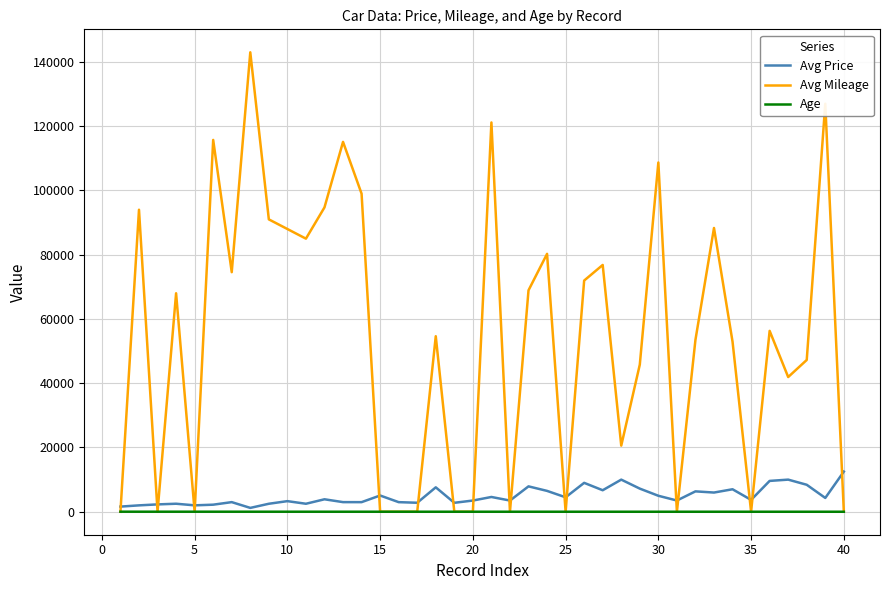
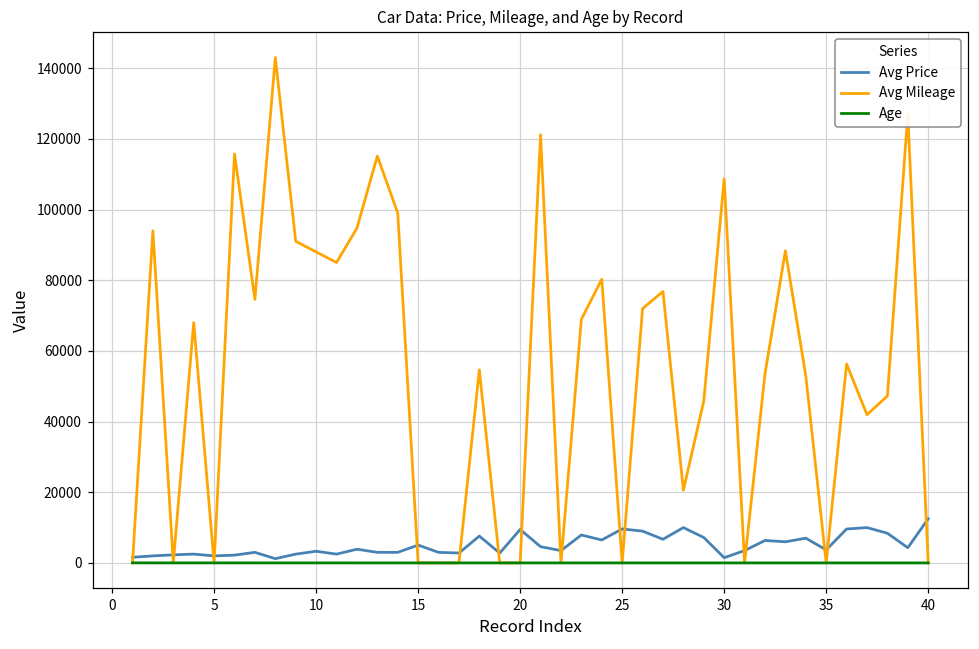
Avg Price, 20: 3000 -> 9000
Avg Price, 25: 5000 -> 10000
Avg Price, 30: 5000 -> 1000
